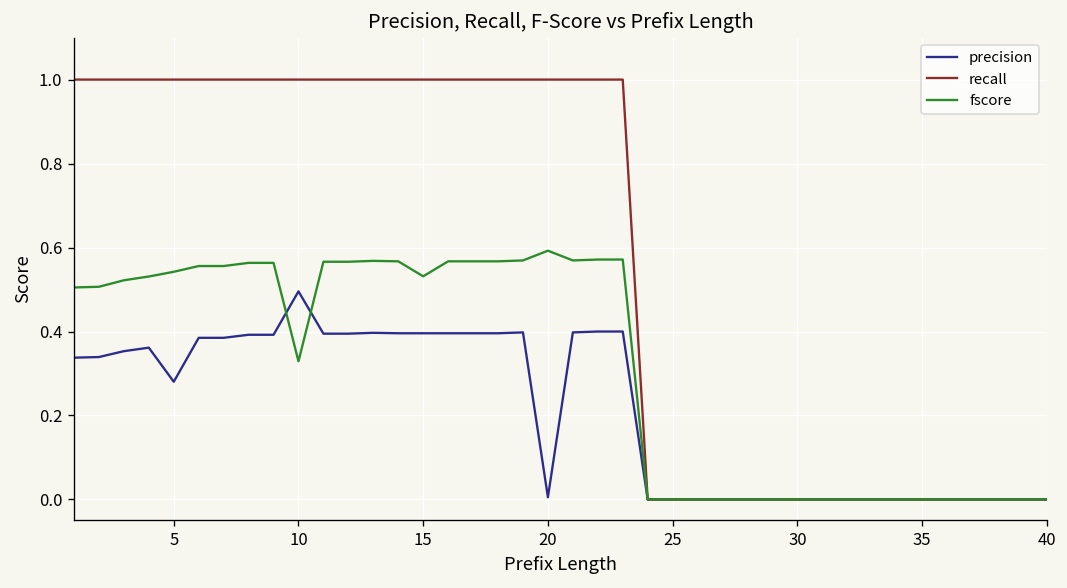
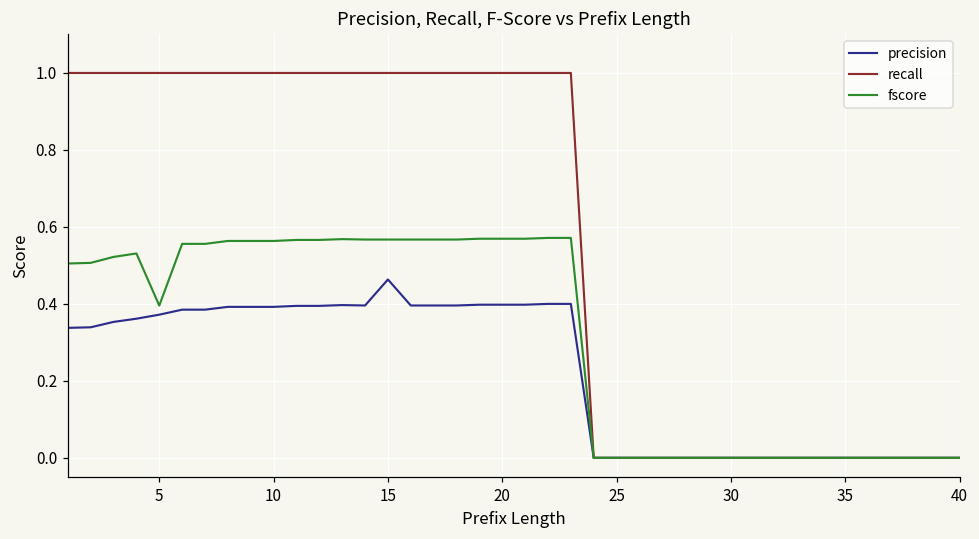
precision, 5: 0.28 -> 0.37
fscore, 5: 0.54 -> 0.40
precision, 10: 0.50 -> 0.39
fscore, 10: 0.33 -> 0.56
precision, 15: 0.40 -> 0.46
fscore, 15: 0.53 -> 0.57
precision, 20: 0.01 -> 0.40
fscore, 20: 0.59 -> 0.57
